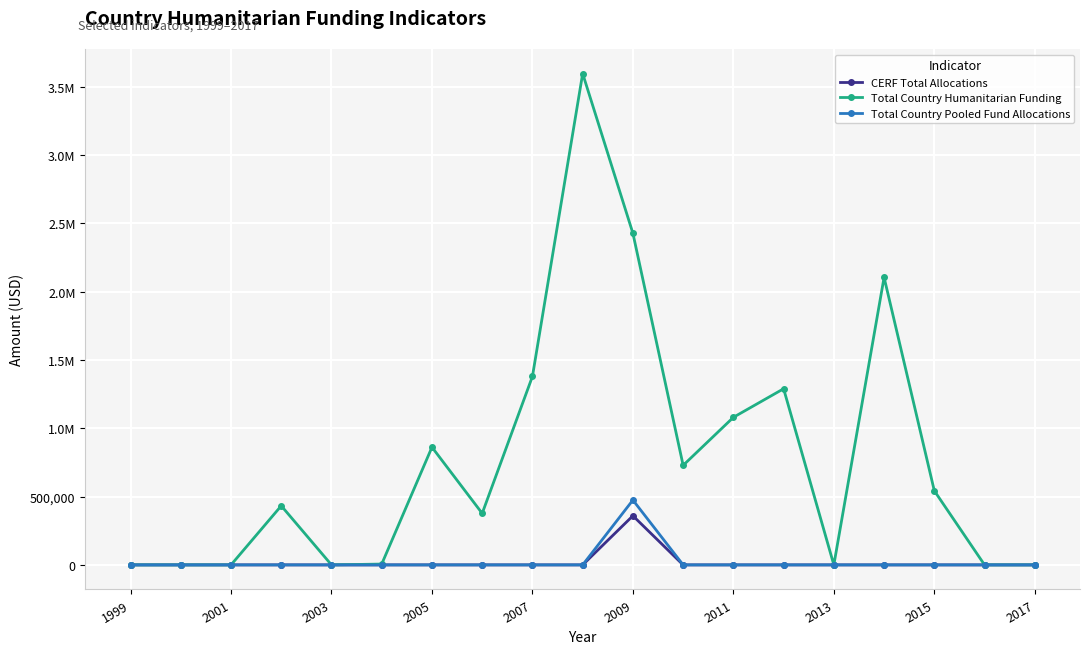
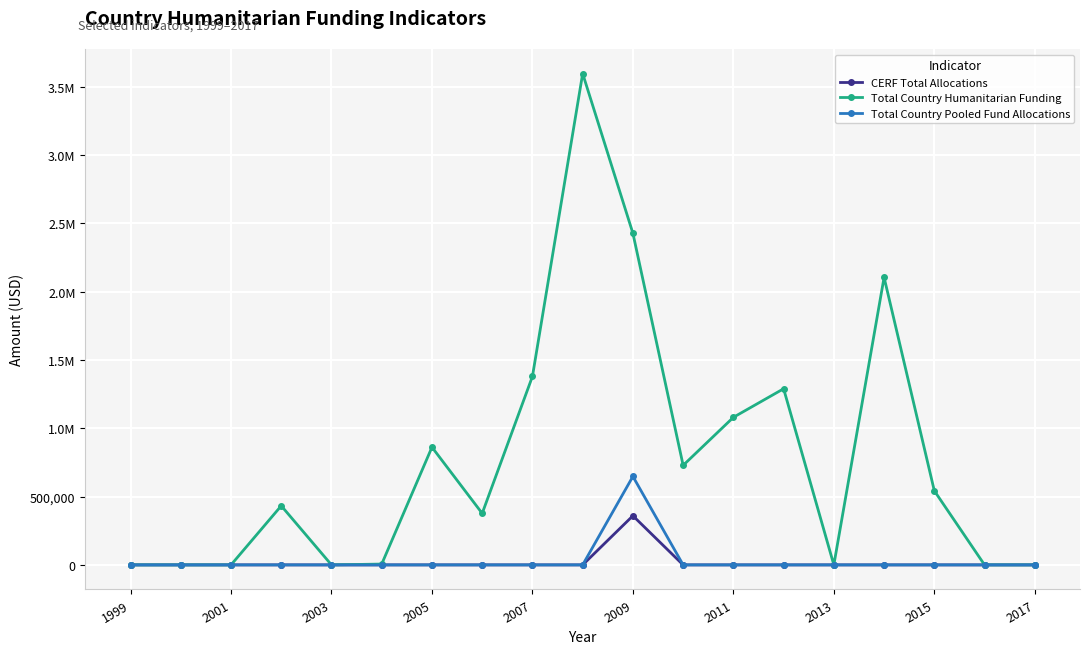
Total Country Pooled Fund Allocations, 2009: 470,000 -> 650,000
